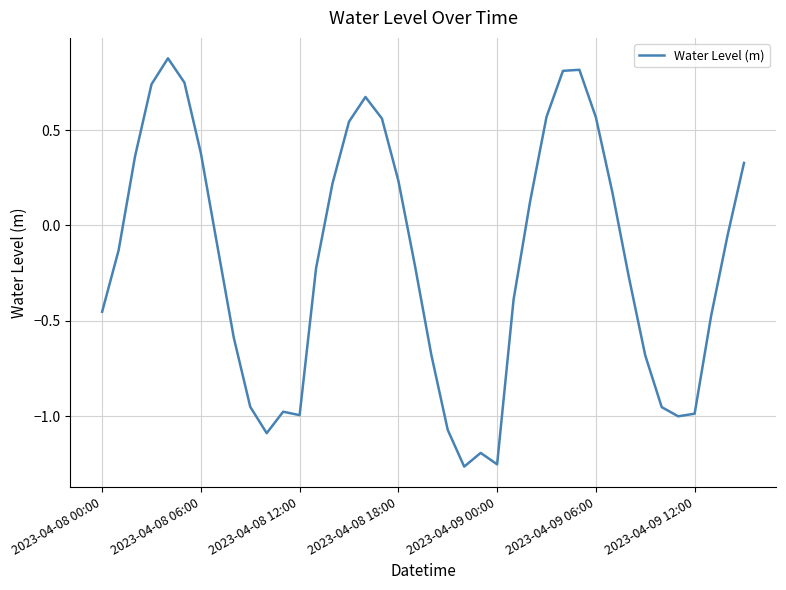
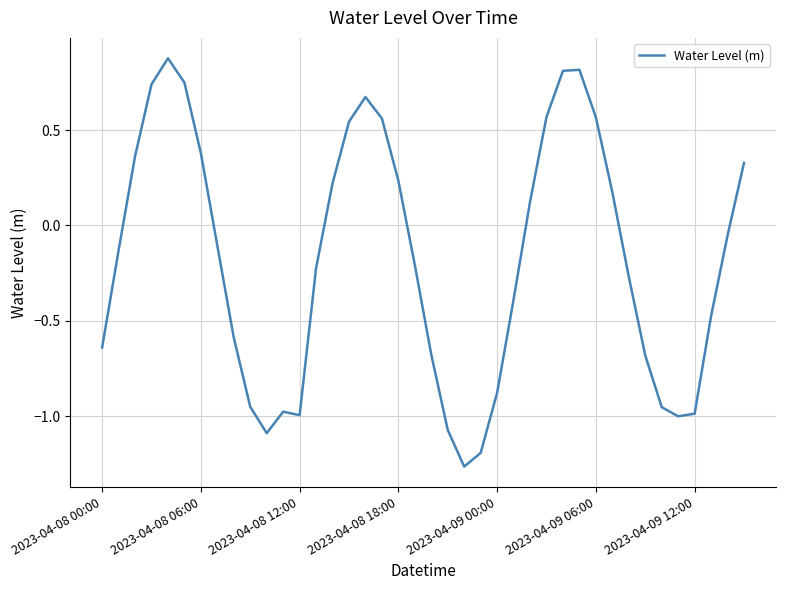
2023-04-08 00:00: -0.45 -> -0.64
2023-04-09 00:00: -1.25 -> -0.88
